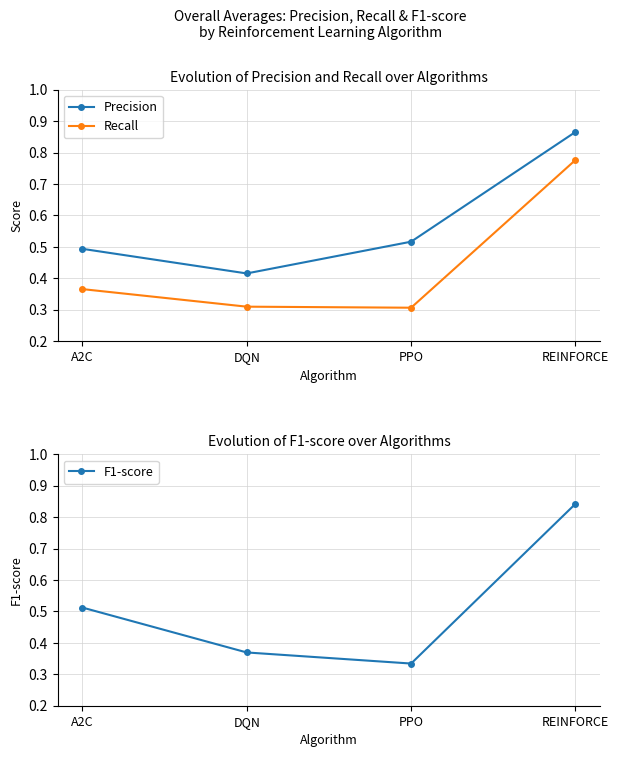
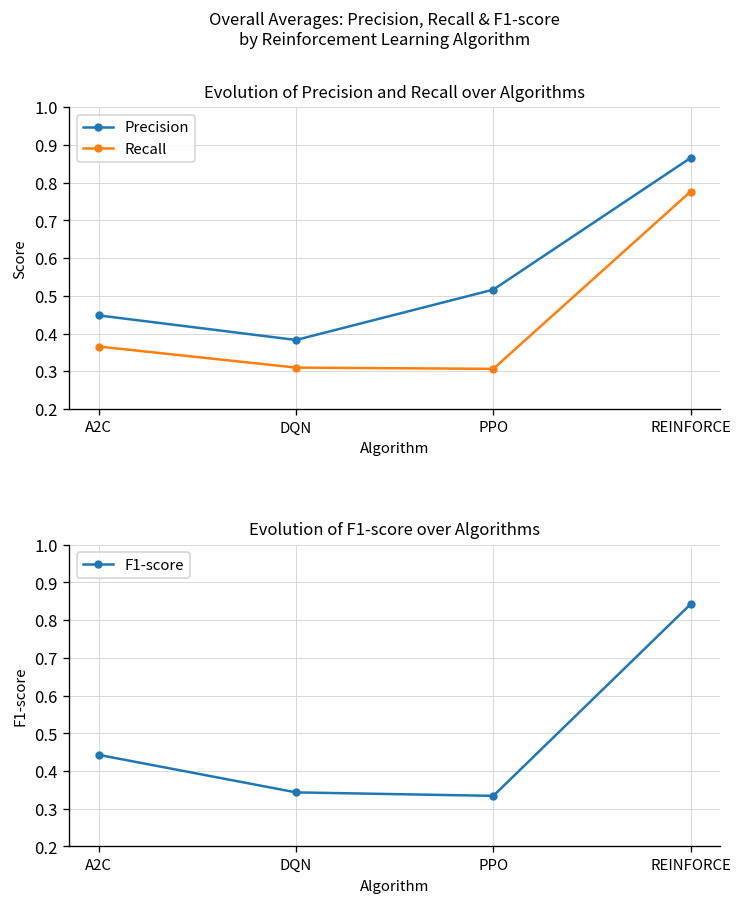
Evolution of Precision and Recall over Algorithms, Precision, A2C: 0.49 -> 0.45
Evolution of Precision and Recall over Algorithms, Precision, DQN: 0.42 -> 0.38
Evolution of F1-score over Algorithms, A2C: 0.51 -> 0.44
Evolution of F1-score over Algorithms, DQN: 0.37 -> 0.34
